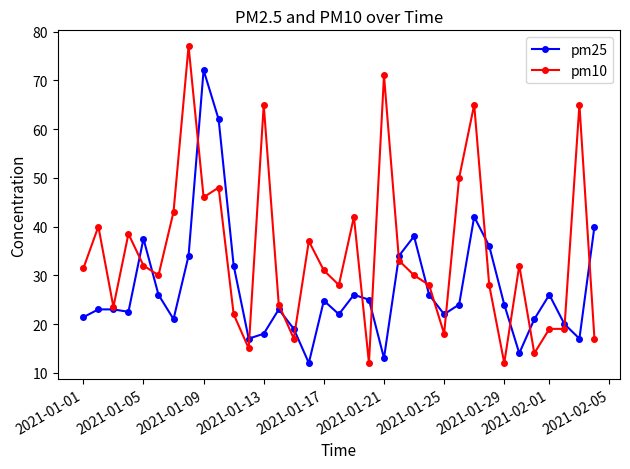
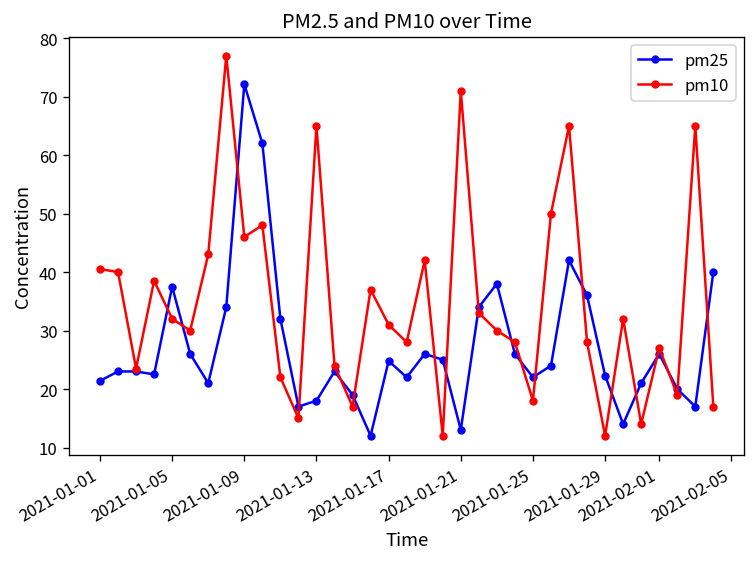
pm10, 2021-01-01: 31 -> 41
pm25, 2021-01-29: 24 -> 22
pm10, 2021-02-01: 19 -> 27
